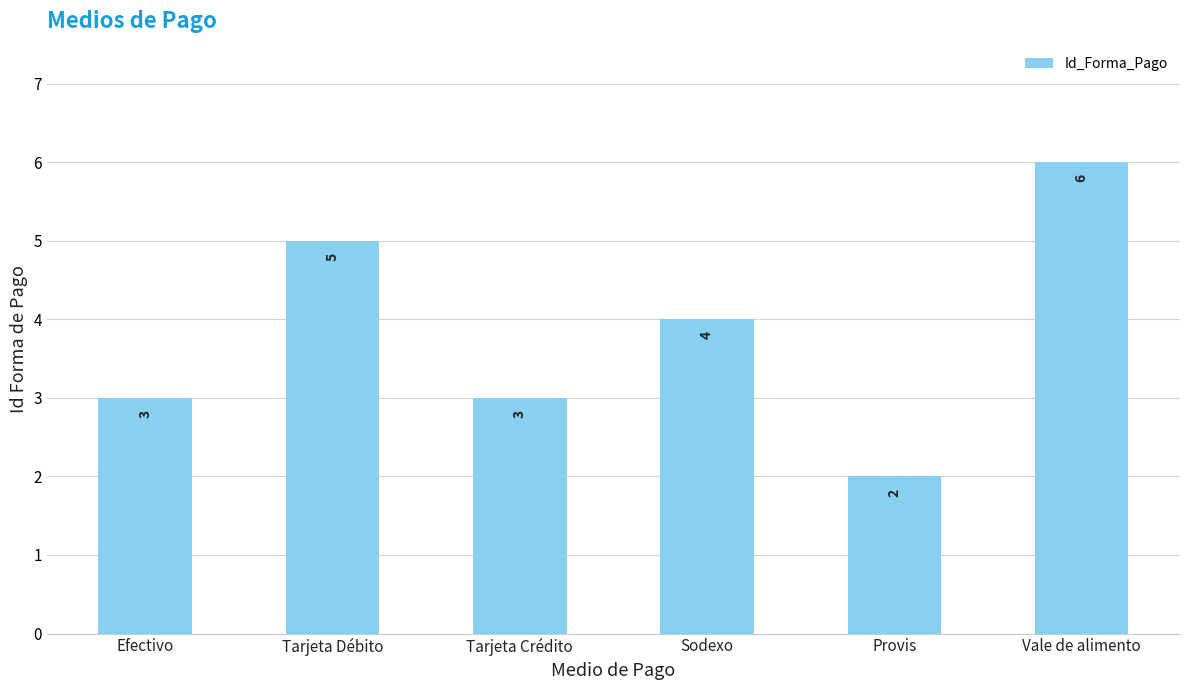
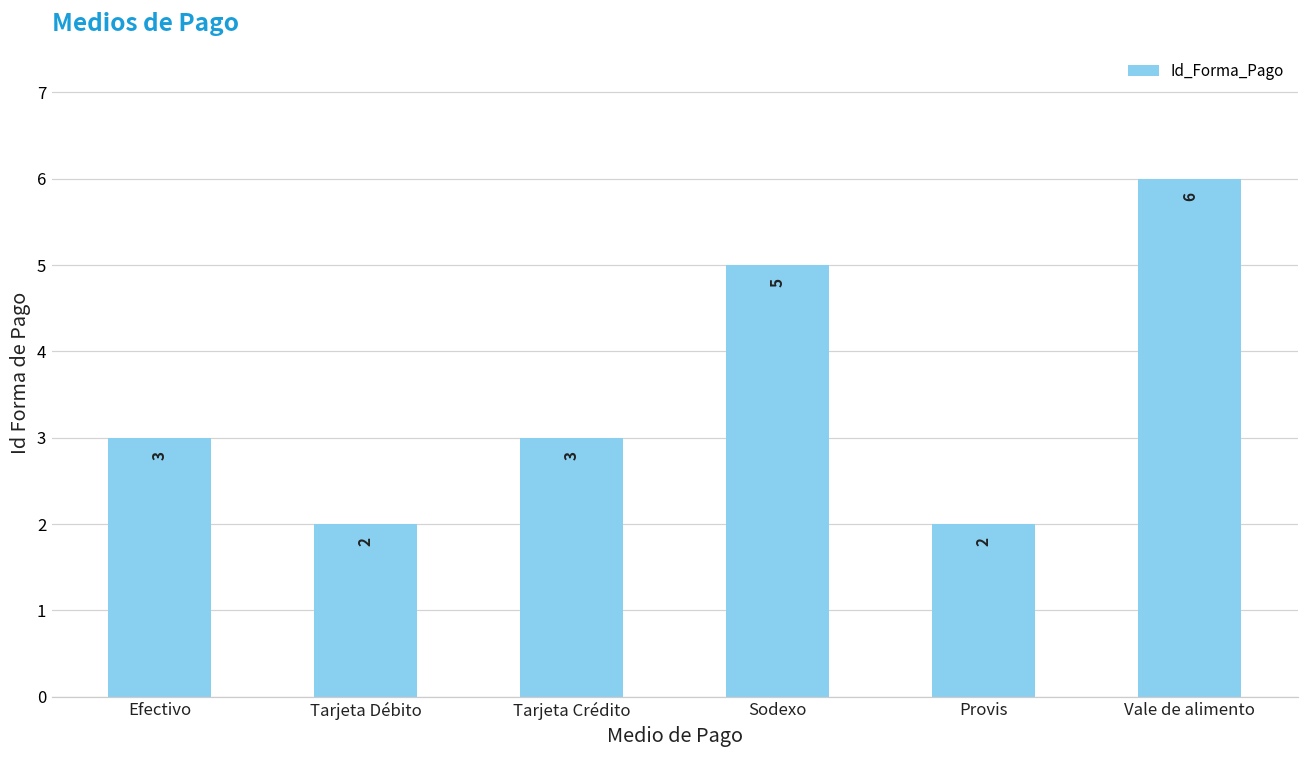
Tarjeta Débito: 5 -> 2
Sodexo: 4 -> 5
